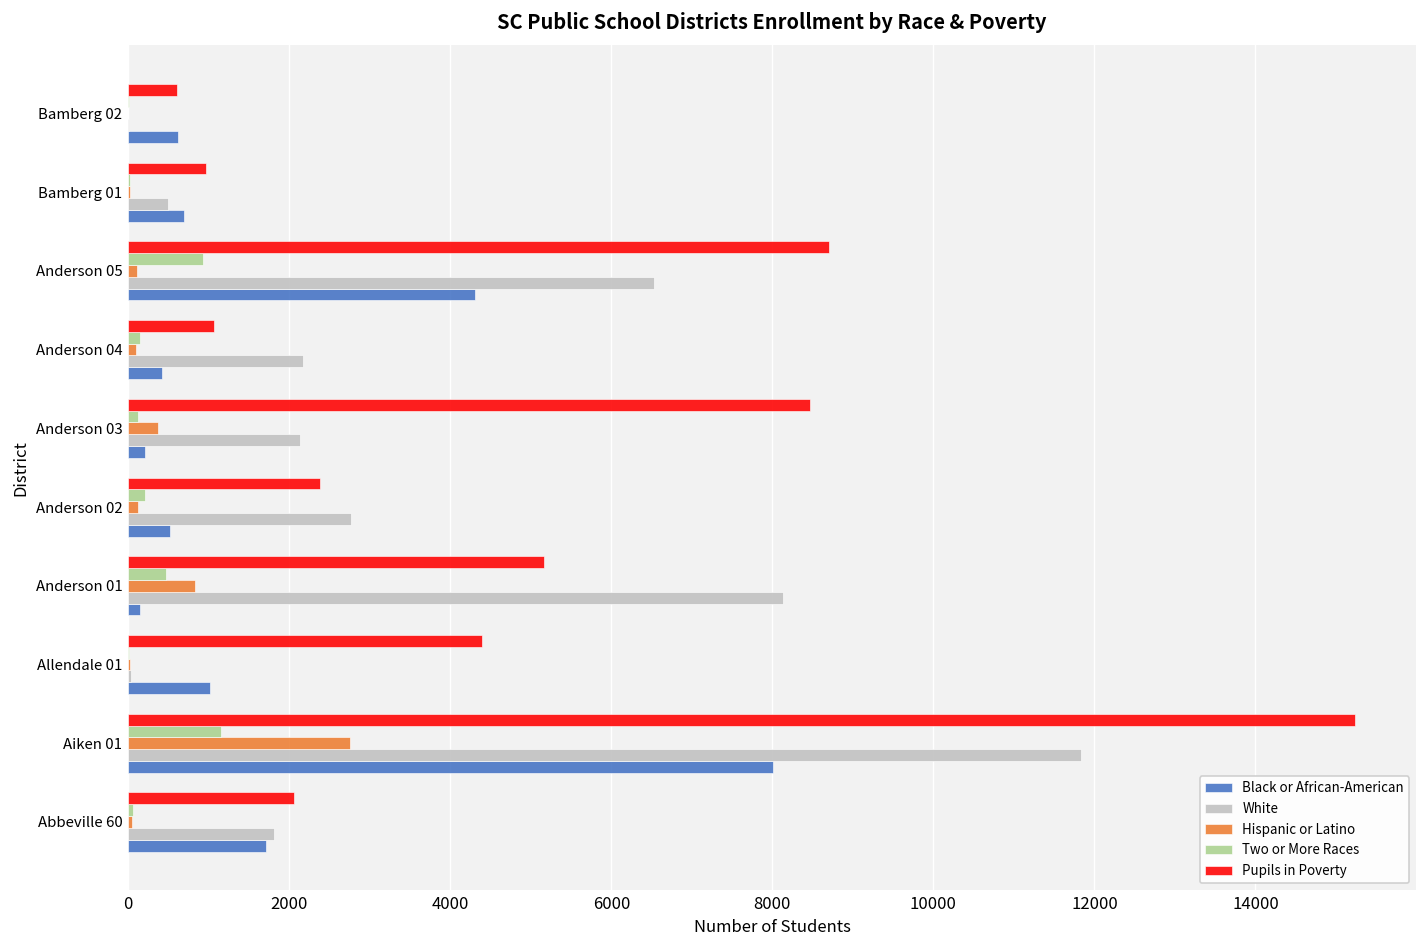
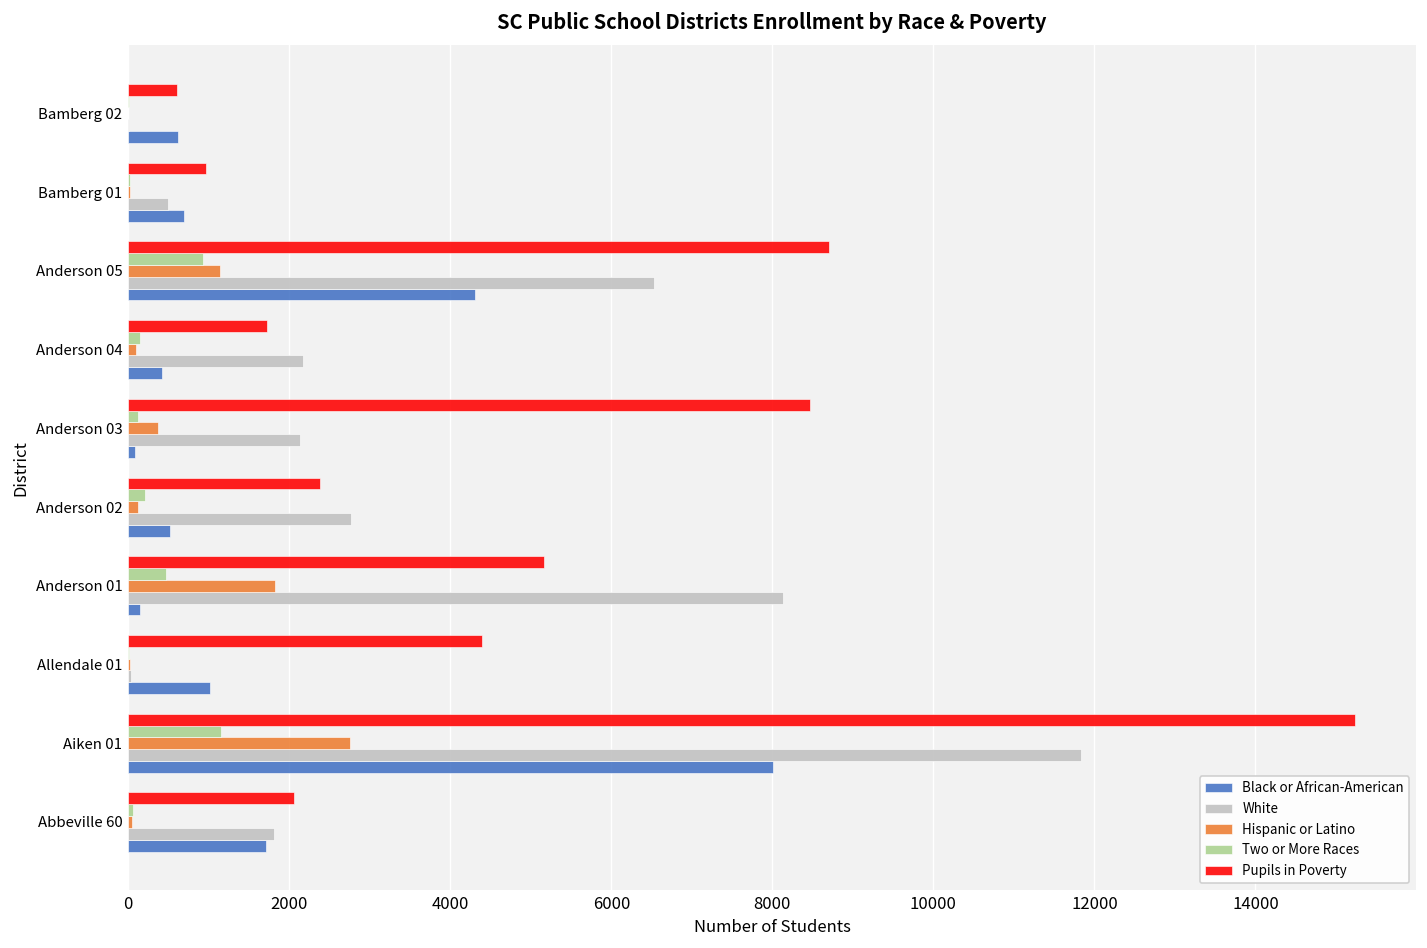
Hispanic or Latino, Anderson 05: 100 -> 1100
Pupils in Poverty, Anderson 04: 1100 -> 1700
Black or African-American, Anderson 03: 200 -> 100
Hispanic or Latino, Anderson 01: 800 -> 1800
